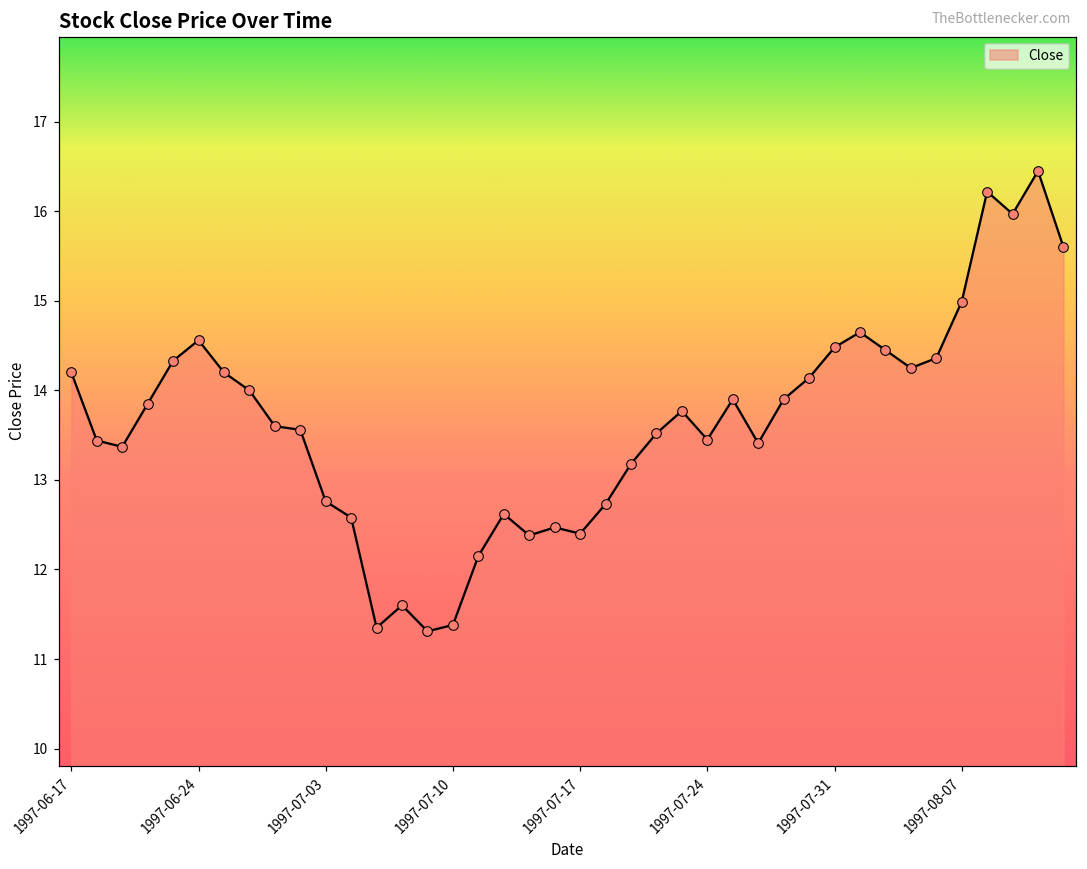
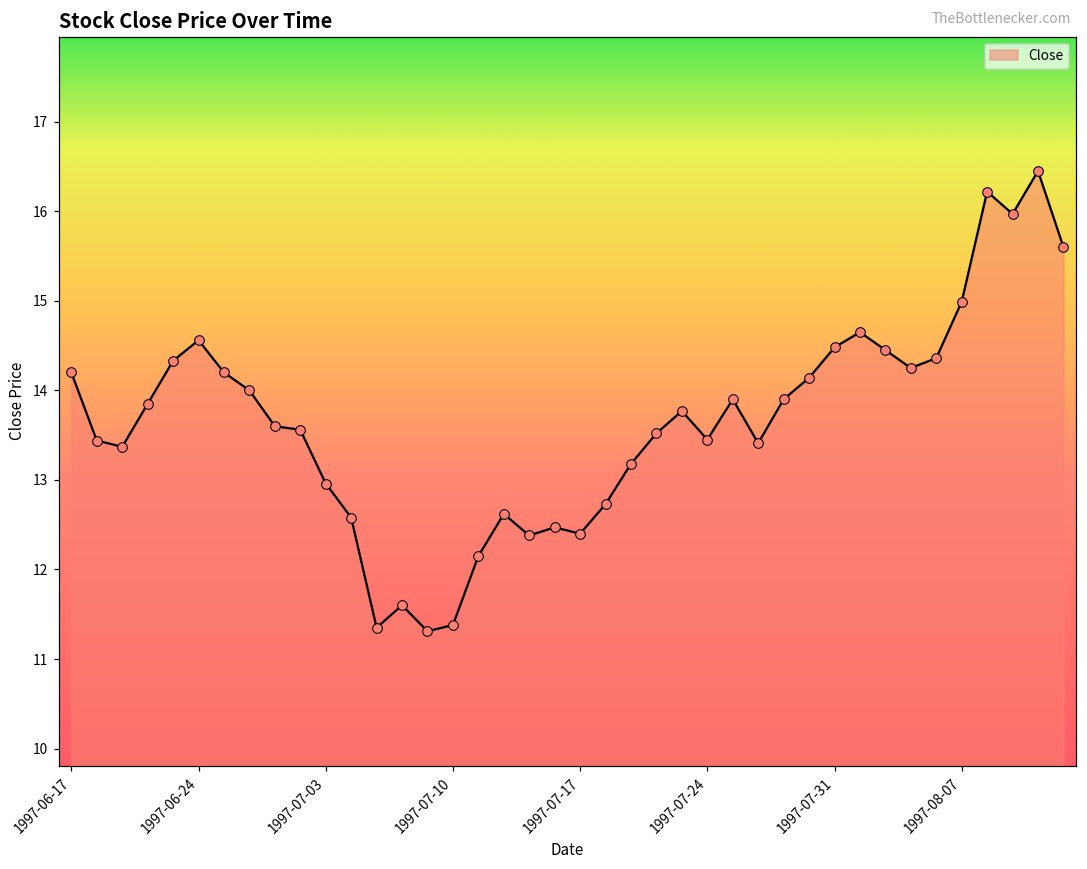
1997-07-03: 12.8 -> 13.0
